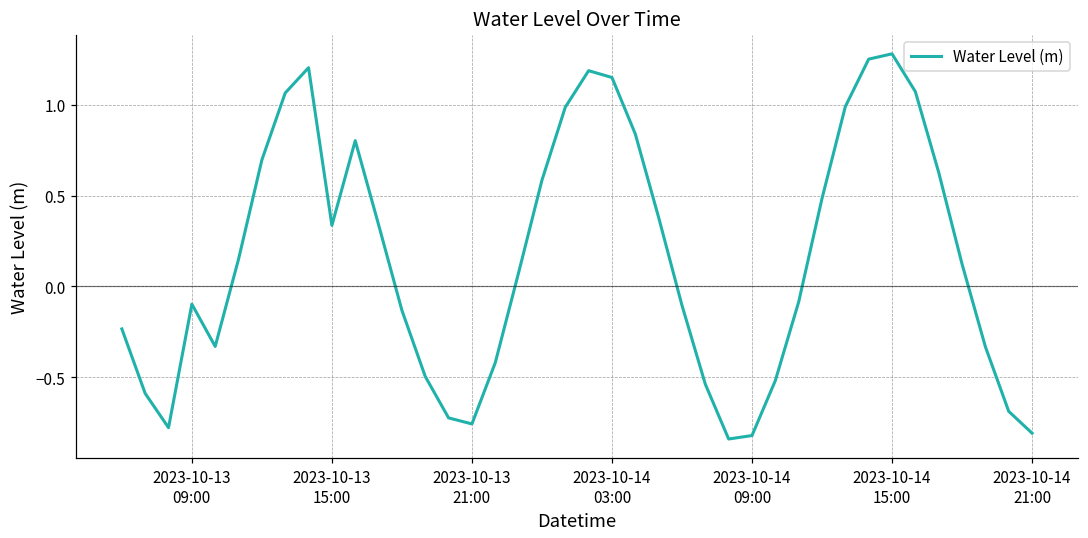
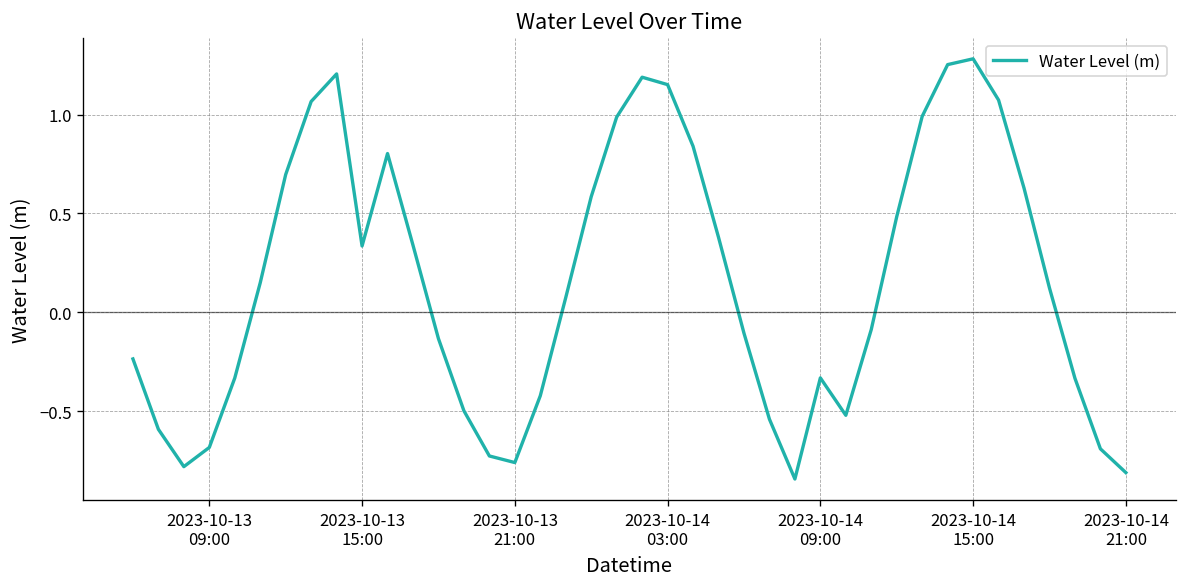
2023-10-13 09:00: -0.10 -> -0.68
2023-10-14 09:00: -0.82 -> -0.33
